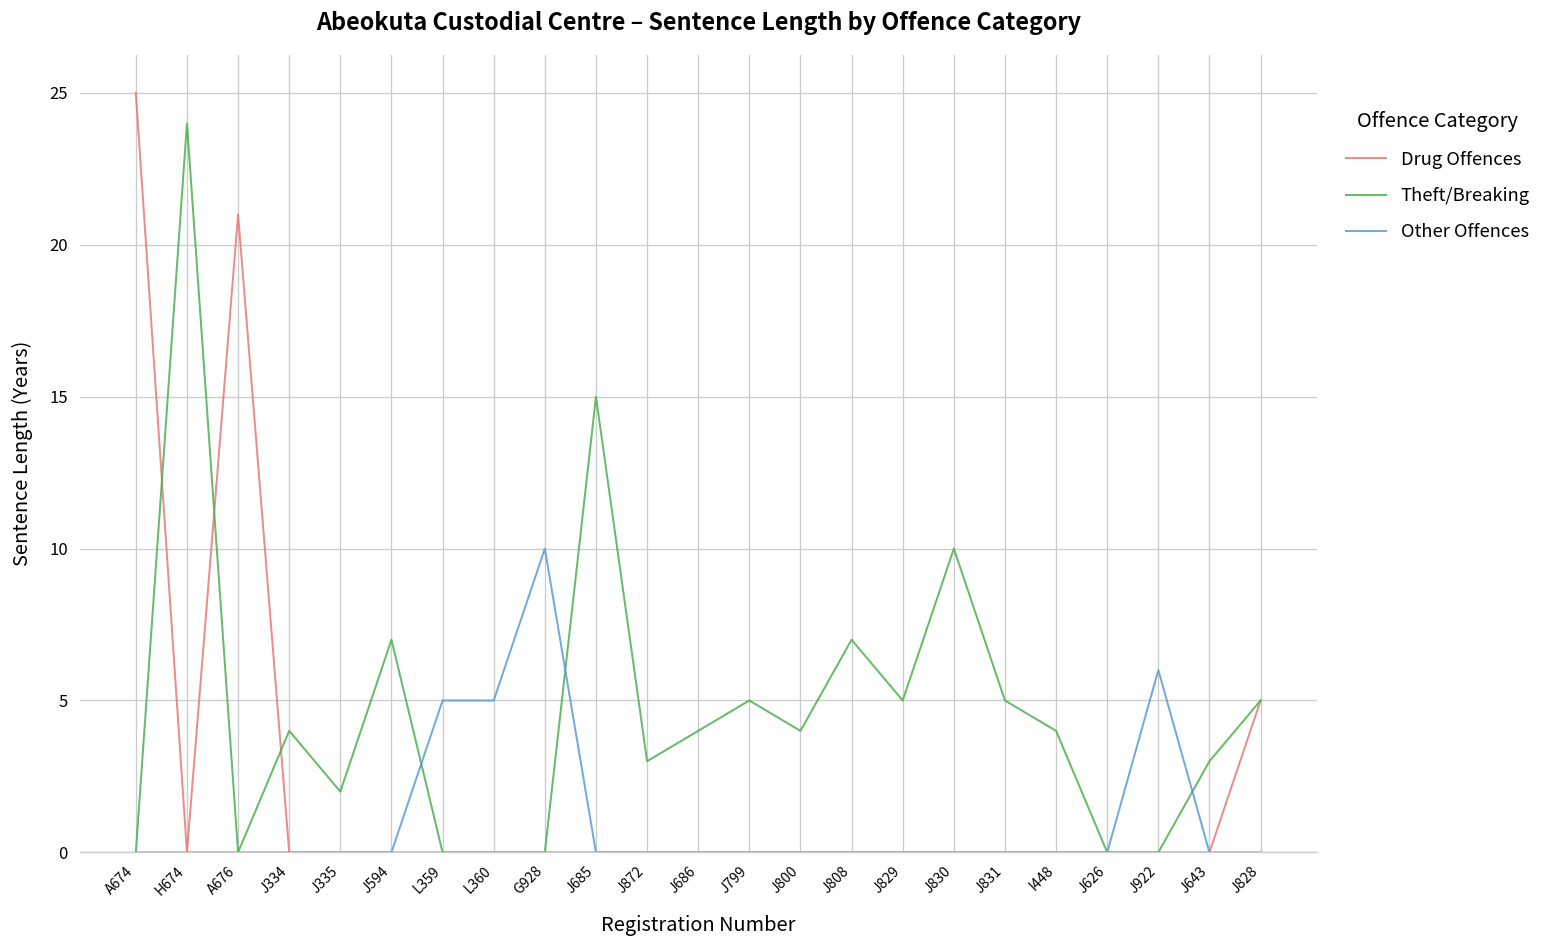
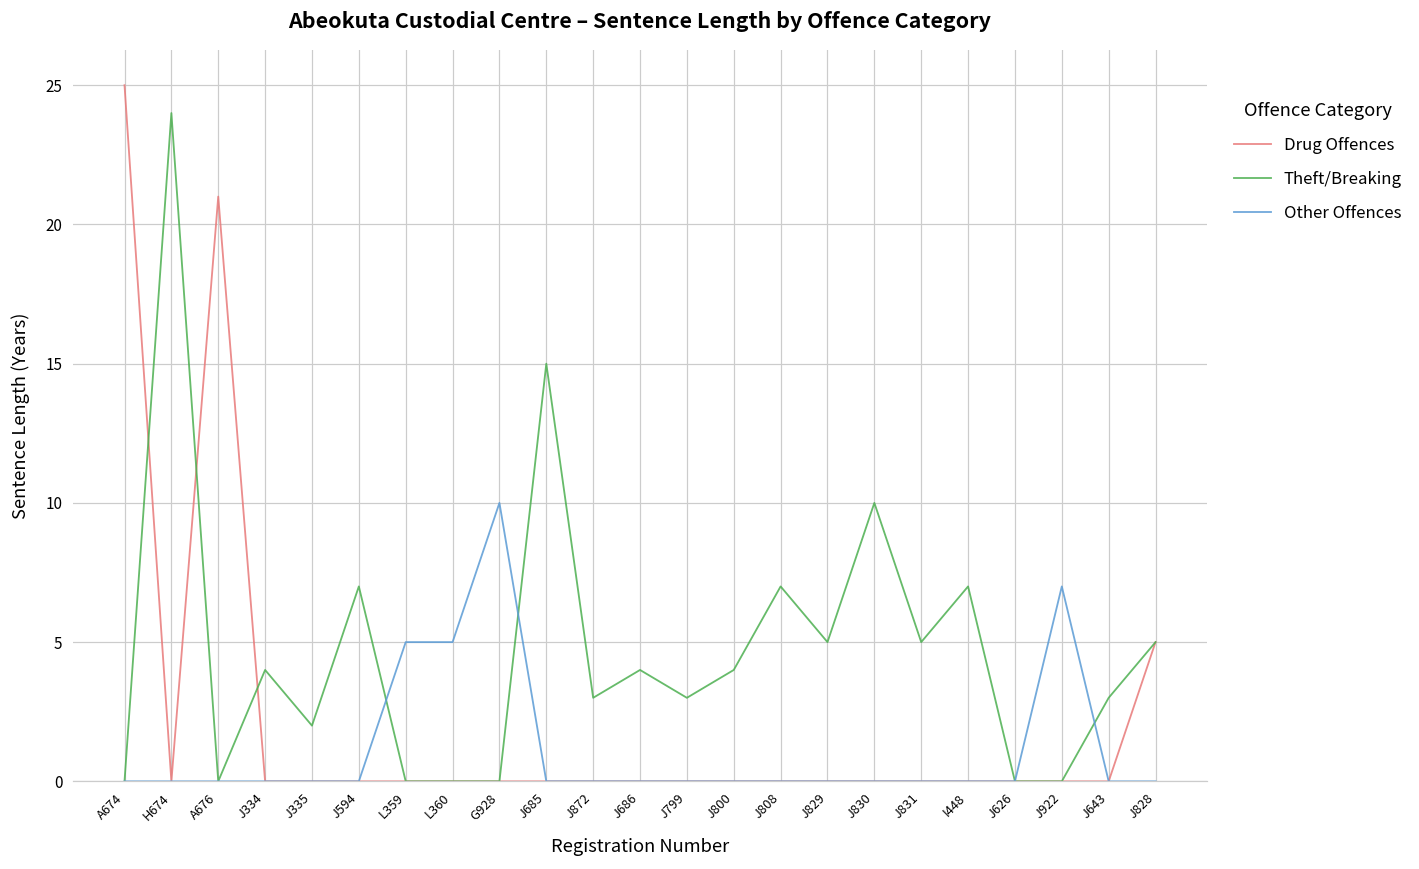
Theft/Breaking, J799: 5 -> 3
Theft/Breaking, I448: 4 -> 7
Other Offences, J922: 6 -> 7
